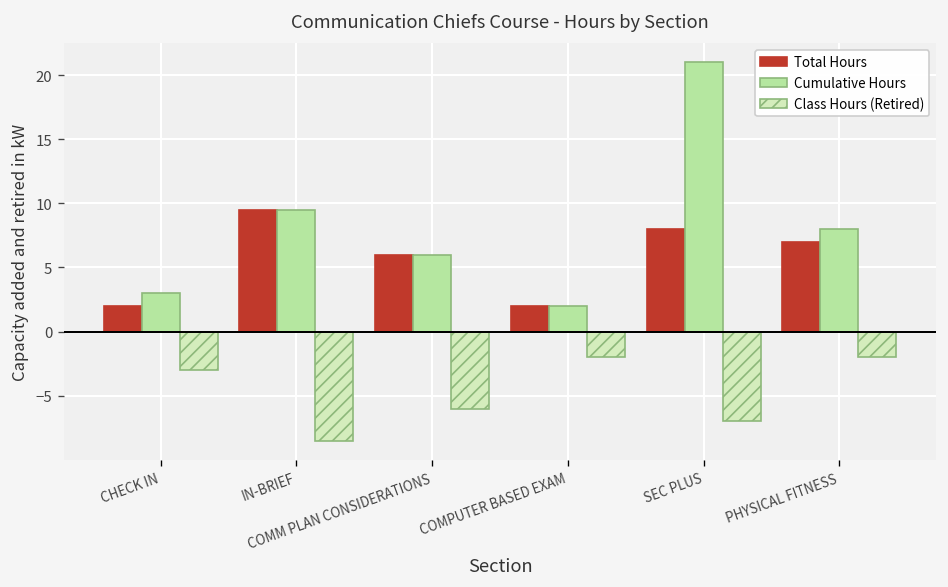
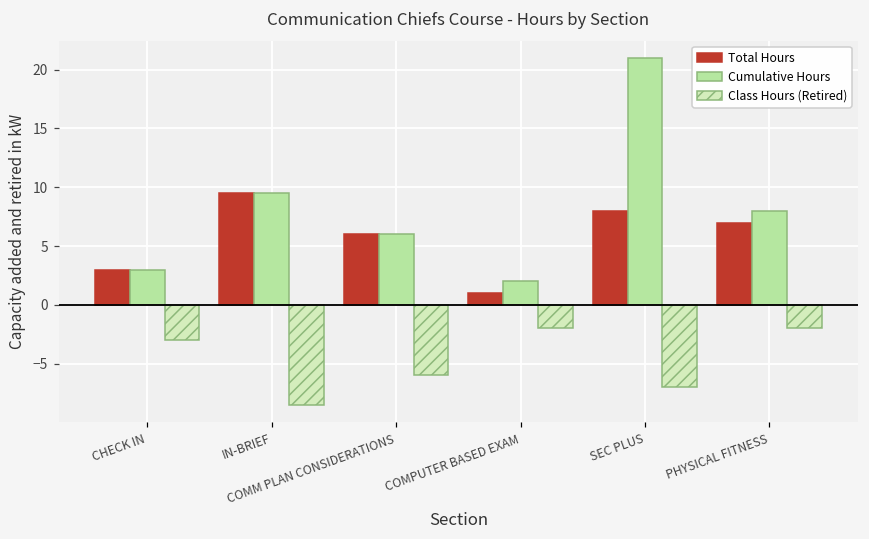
Total Hours, CHECK IN: 2 -> 3
Total Hours, COMPUTER BASED EXAM: 2 -> 1
